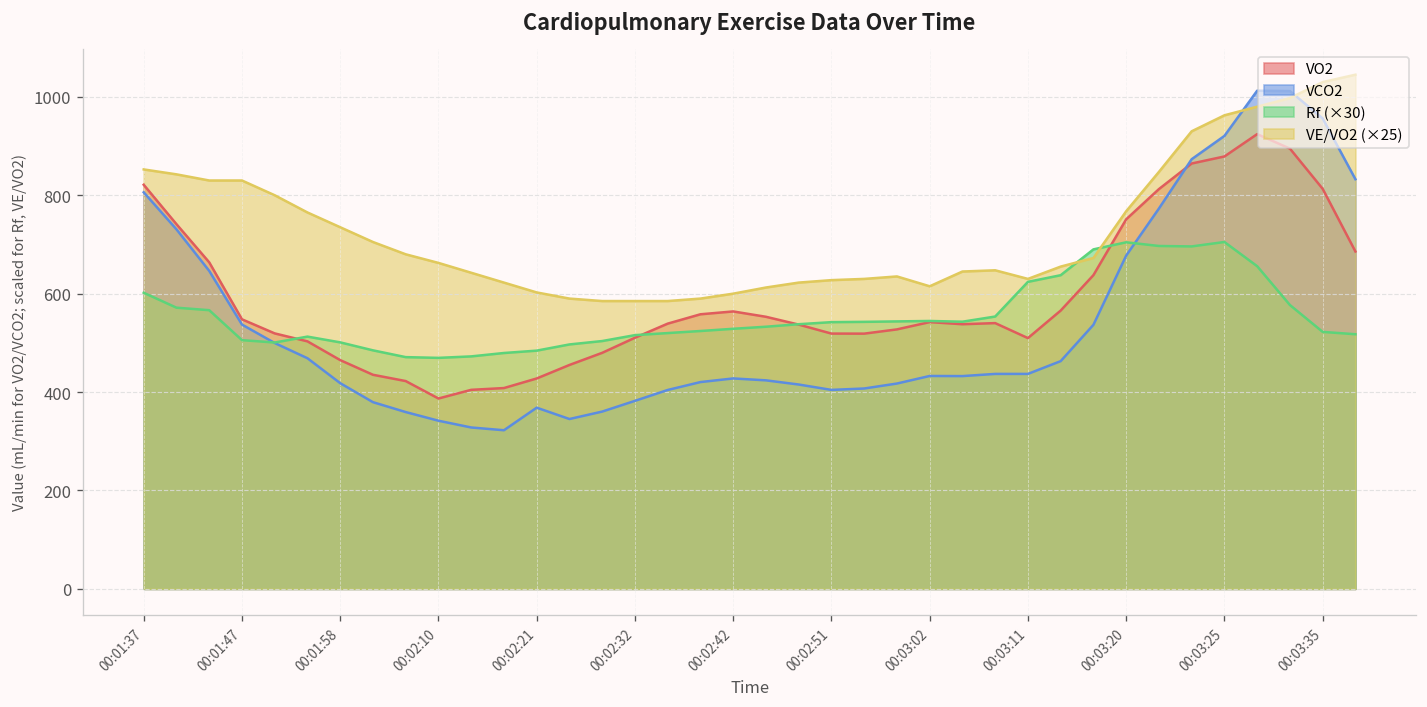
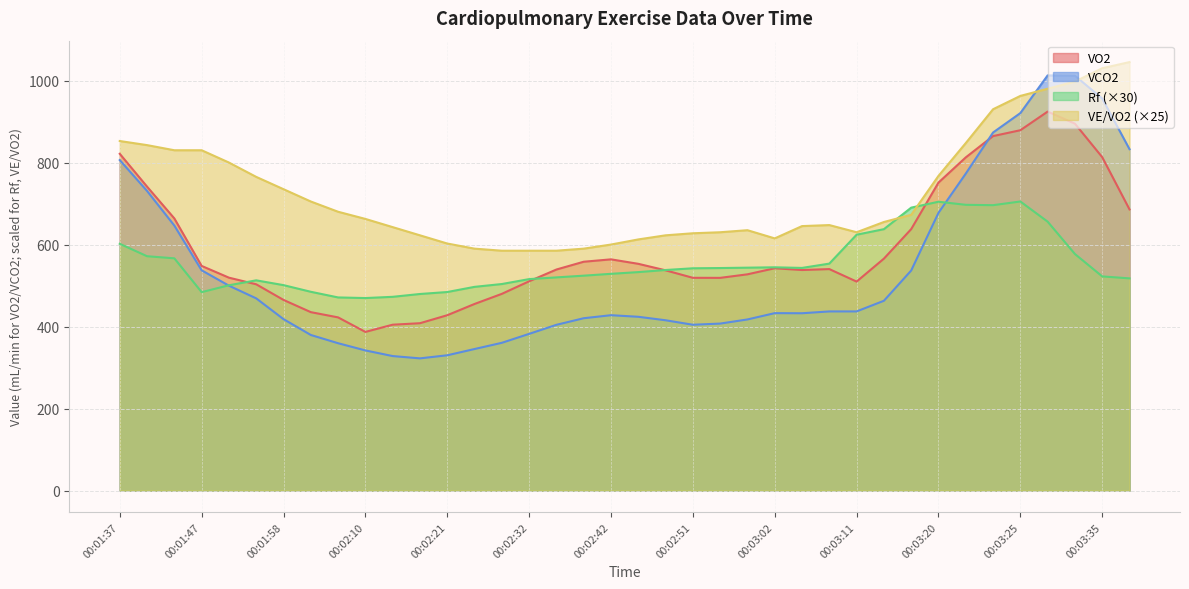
Rf (×30), 00:01:47: 510 -> 480
VCO2, 00:02:21: 370 -> 330
